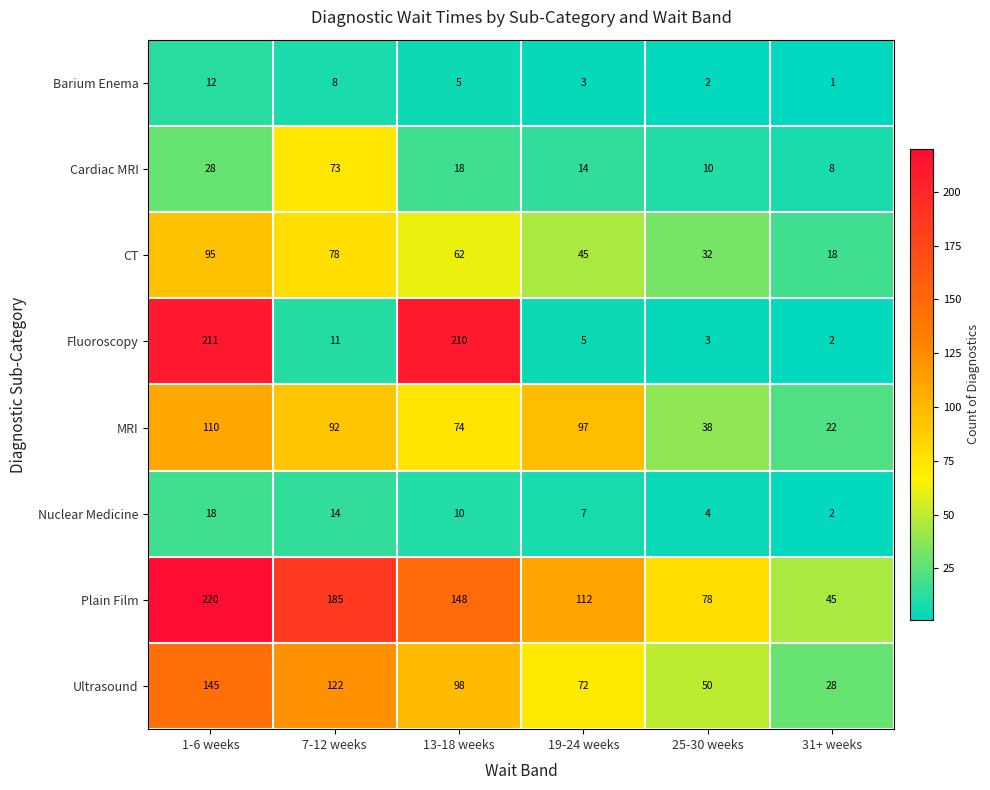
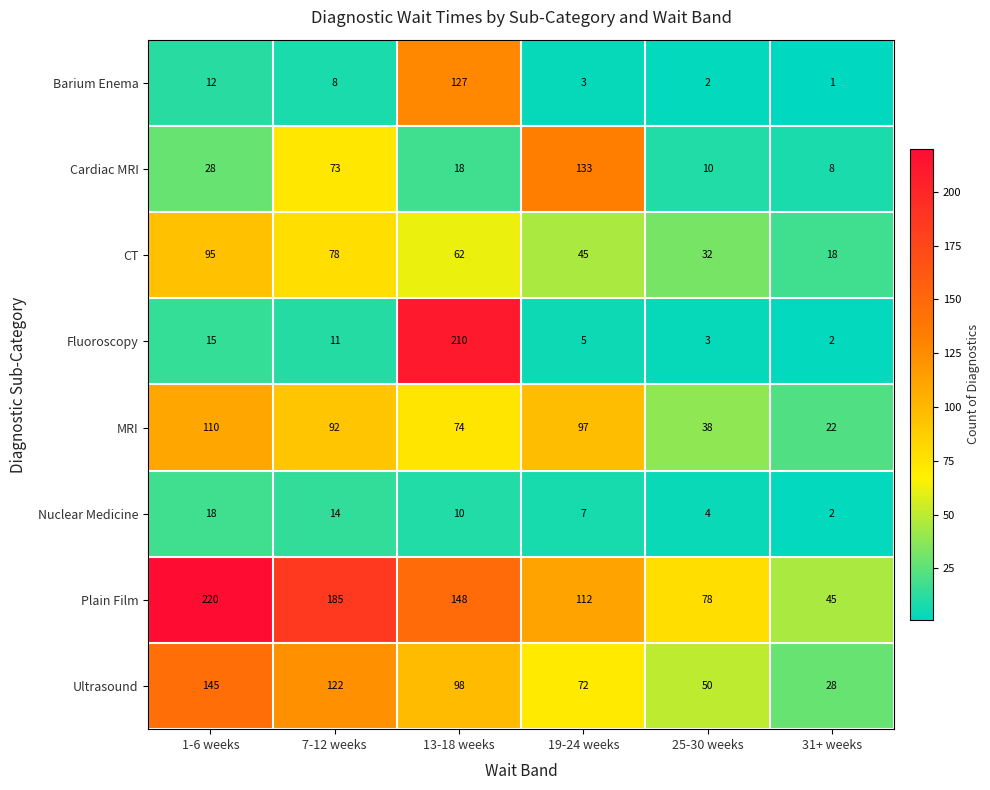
Barium Enema, 13-18 weeks: 5 -> 127
Cardiac MRI, 19-24 weeks: 14 -> 133
Fluoroscopy, 1-6 weeks: 211 -> 15
